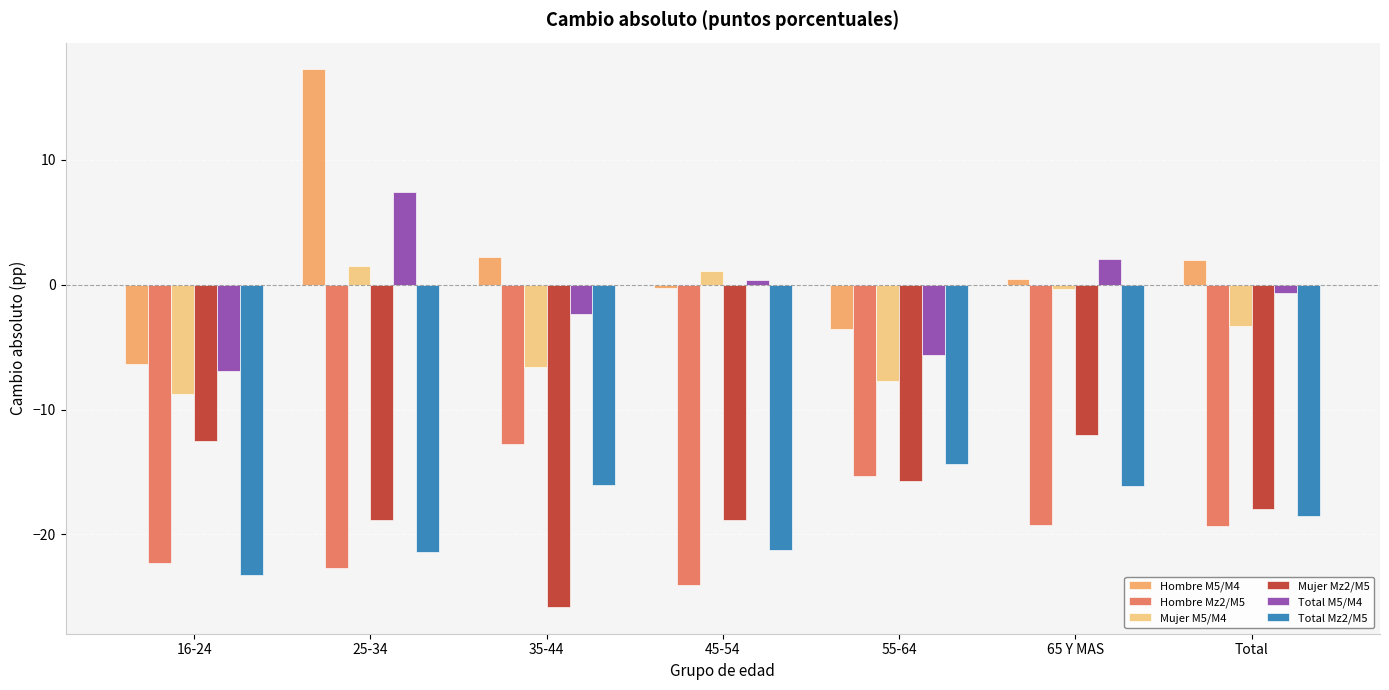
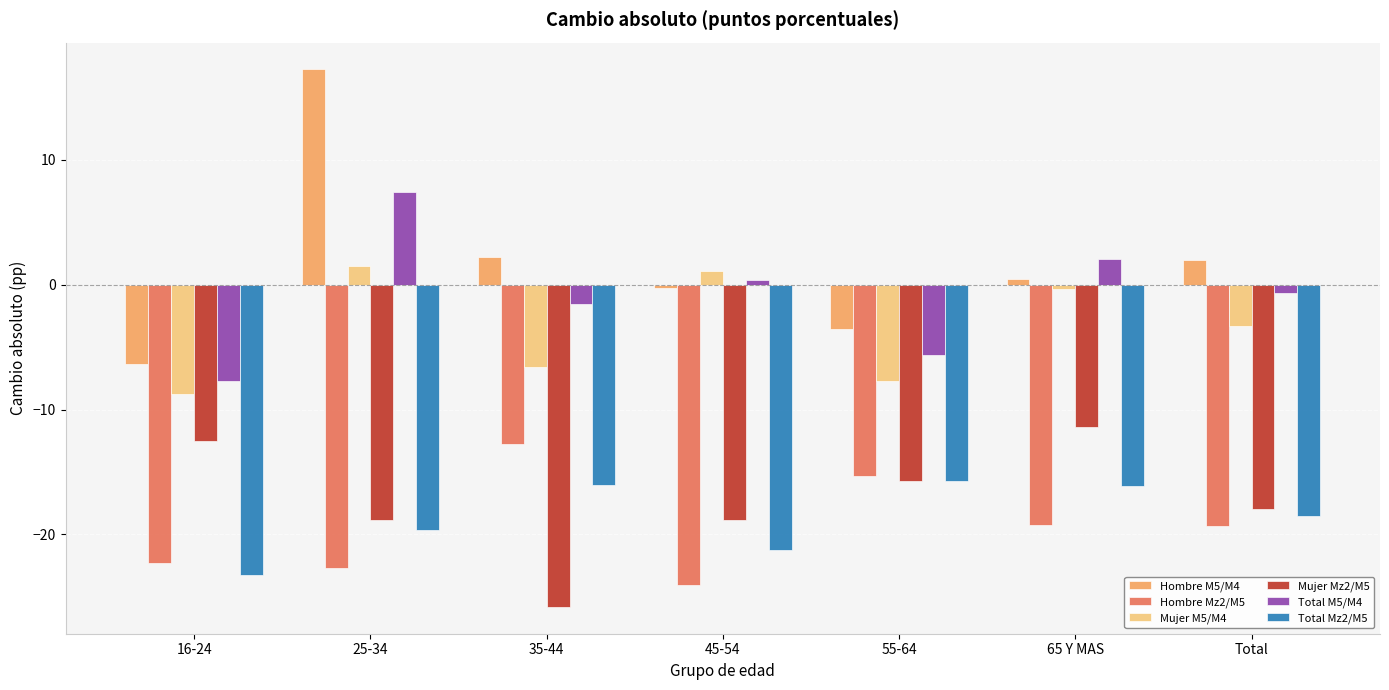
Total M5/M4, 16-24: -6.9 -> -7.7
Total Mz2/M5, 25-34: -21.4 -> -19.7
Total M5/M4, 35-44: -2.4 -> -1.6
Total Mz2/M5, 55-64: -14.3 -> -15.7
Mujer Mz2/M5, 65 Y MAS: -12.0 -> -11.4
